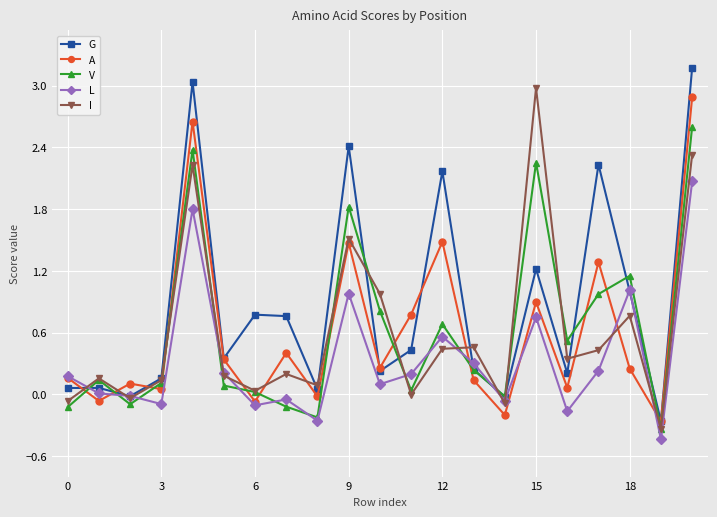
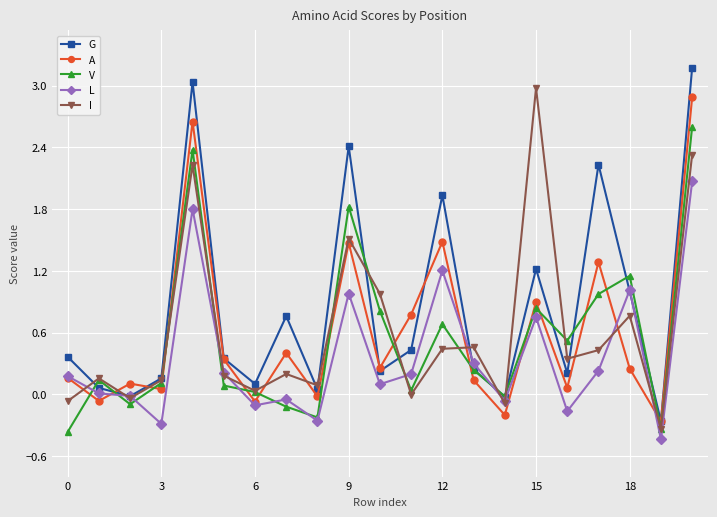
G, 0: 0.06 -> 0.37
V, 0: -0.12 -> -0.36
L, 3: -0.09 -> -0.29
G, 6: 0.77 -> 0.10
G, 12: 2.17 -> 1.93
L, 12: 0.56 -> 1.20
V, 15: 2.25 -> 0.84
